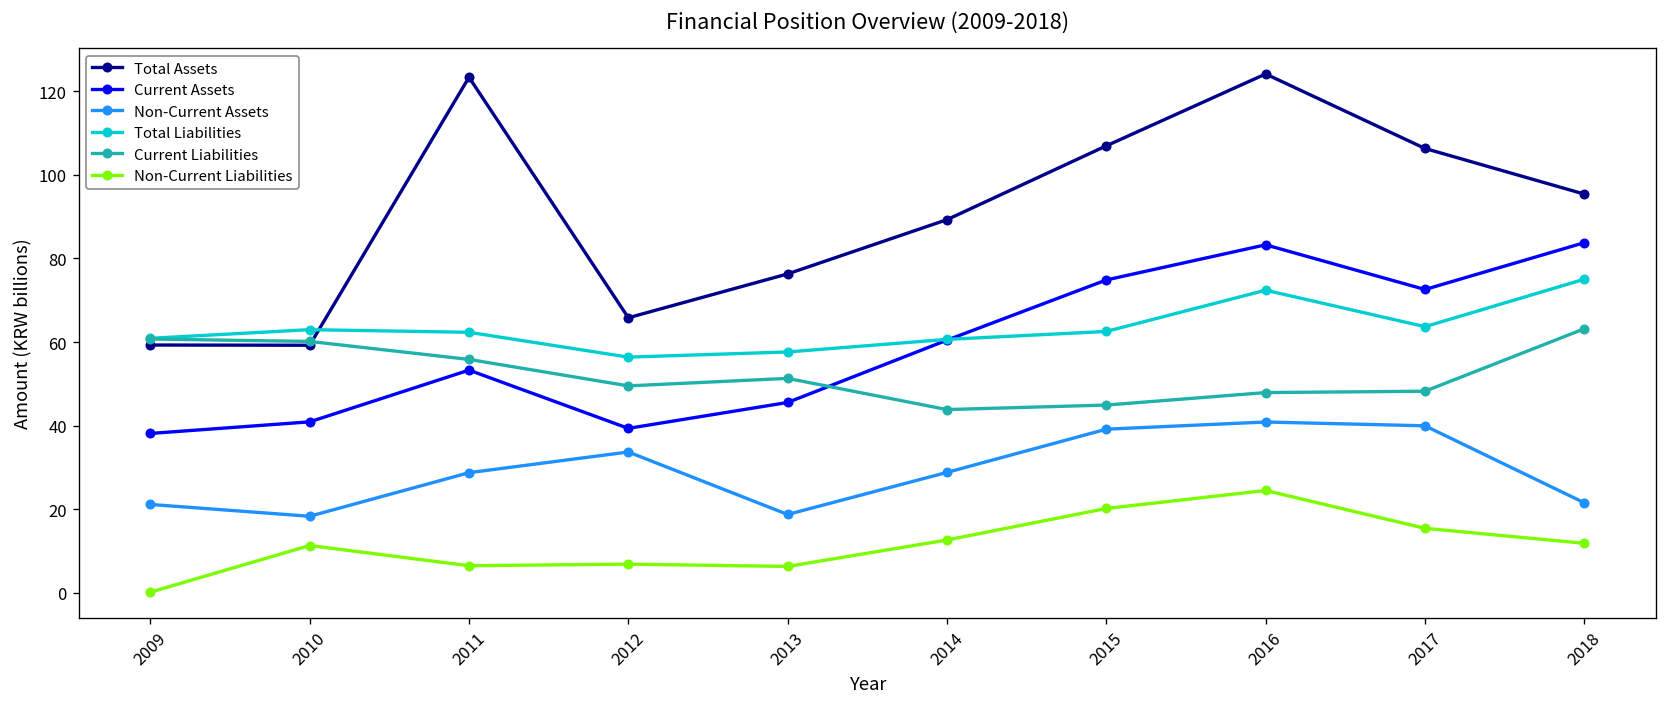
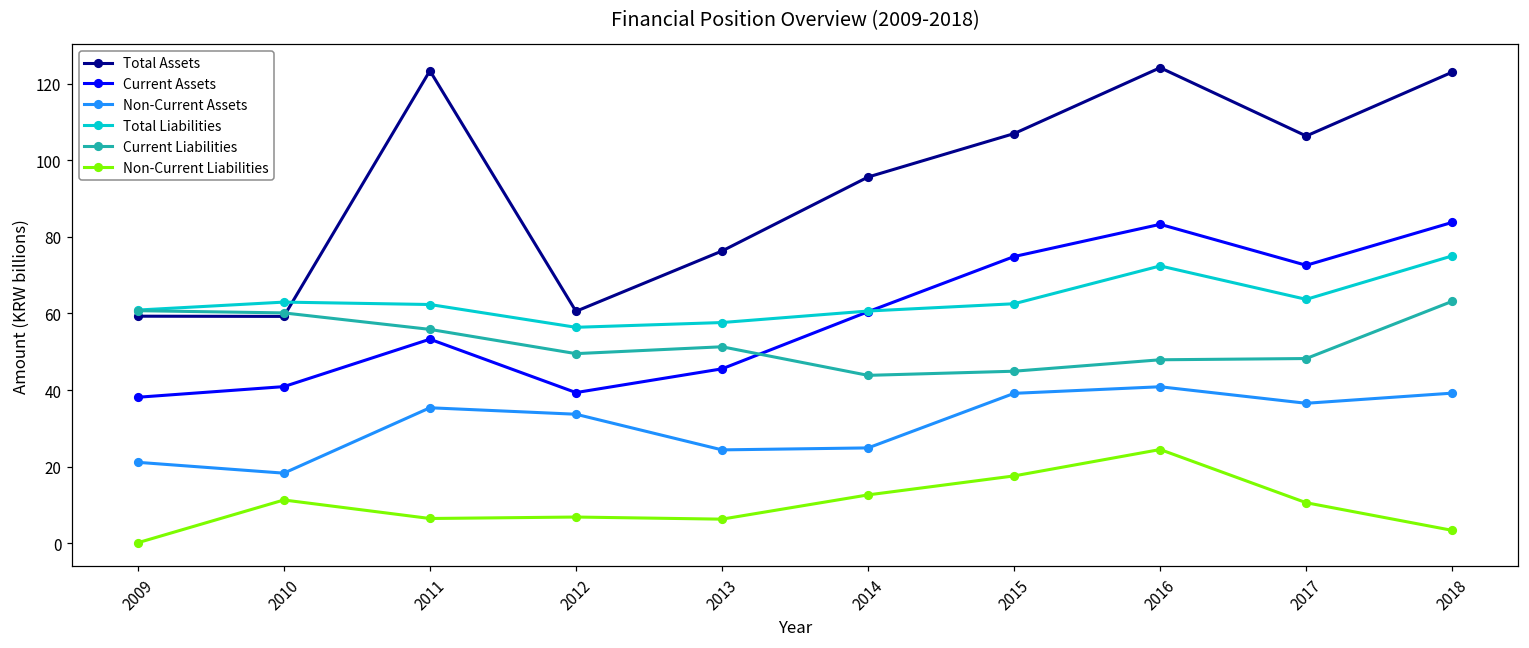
Non-Current Assets, 2011: 29 -> 35
Total Assets, 2012: 66 -> 61
Non-Current Assets, 2013: 19 -> 24
Total Assets, 2014: 89 -> 96
Non-Current Assets, 2014: 29 -> 25
Non-Current Liabilities, 2015: 20 -> 18
Non-Current Assets, 2017: 40 -> 37
Non-Current Liabilities, 2017: 15 -> 11
Total Assets, 2018: 95 -> 123
Non-Current Assets, 2018: 22 -> 39
Non-Current Liabilities, 2018: 12 -> 3
